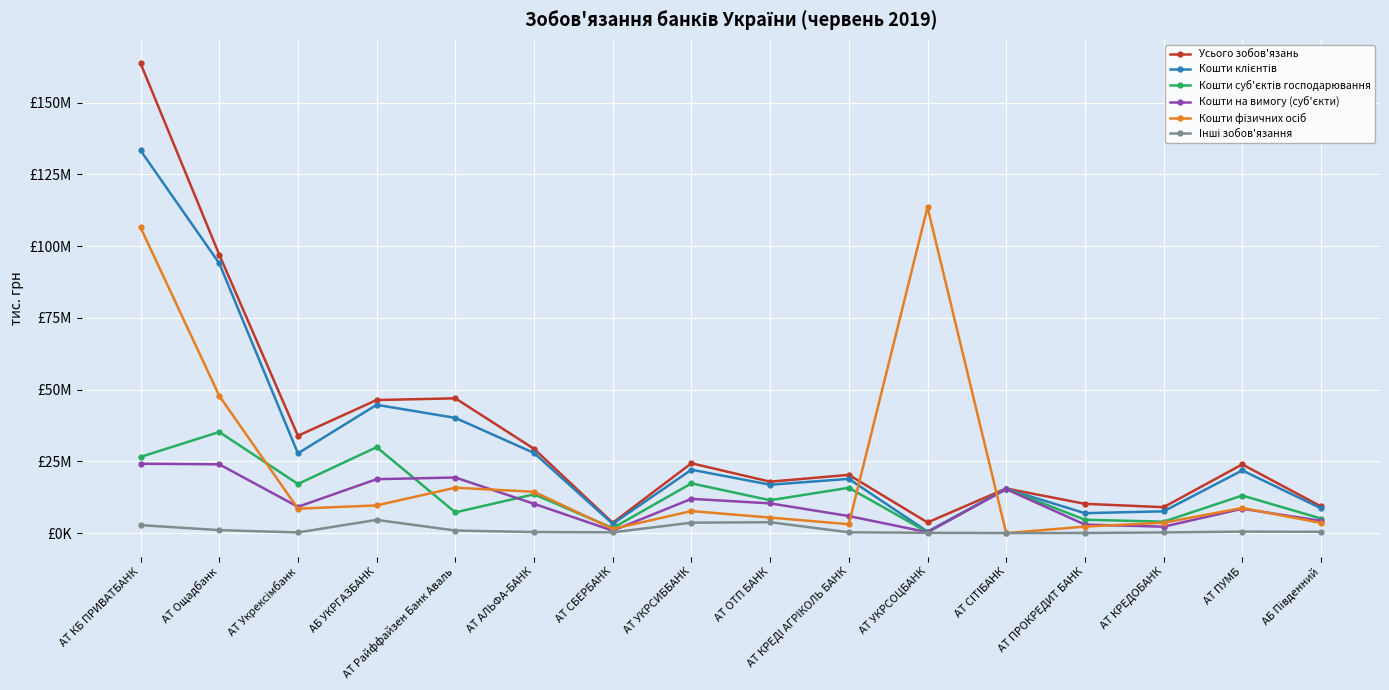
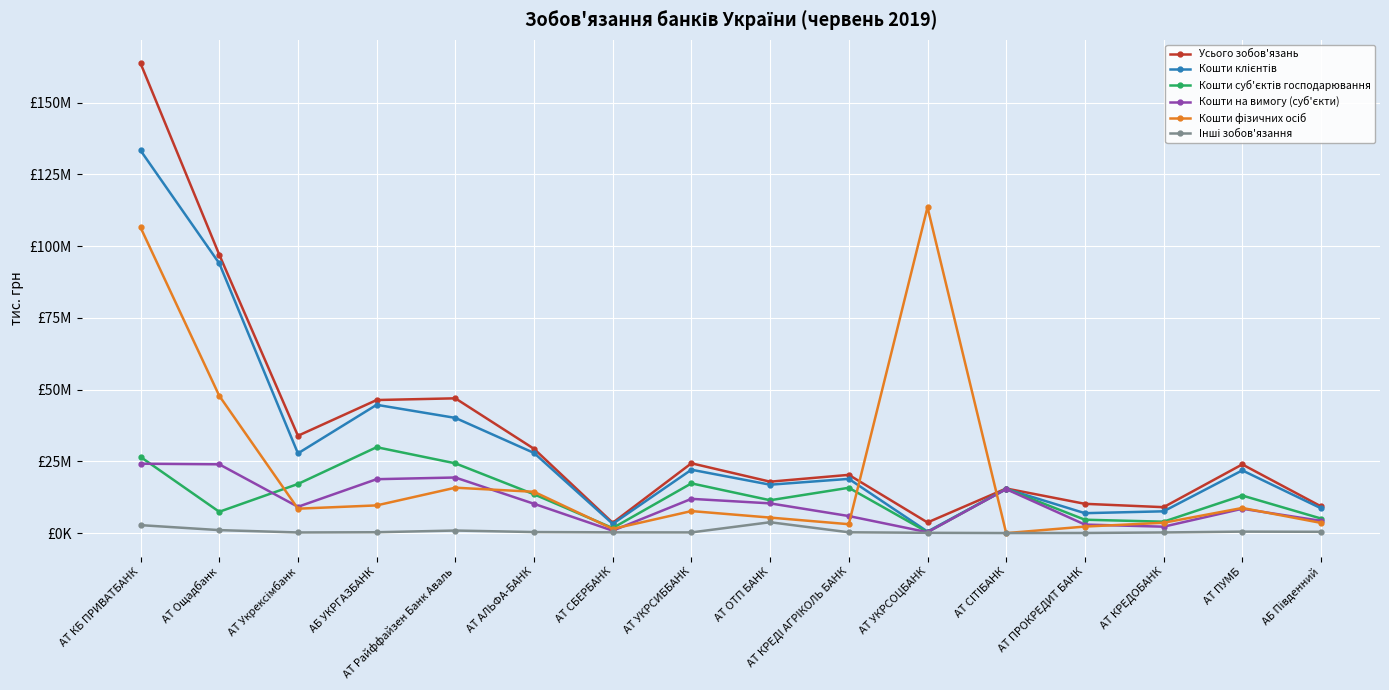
Кошти суб'єктів господарювання, АТ Ощадбанк: £35000000 -> £7000000
Інші зобов'язання, АБ УКРГАЗБАНК: £5000000 -> £0
Кошти суб'єктів господарювання, АТ Райффайзен Банк Аваль: £7000000 -> £24000000
Інші зобов'язання, АТ УКРСИББАНК: £4000000 -> £0
